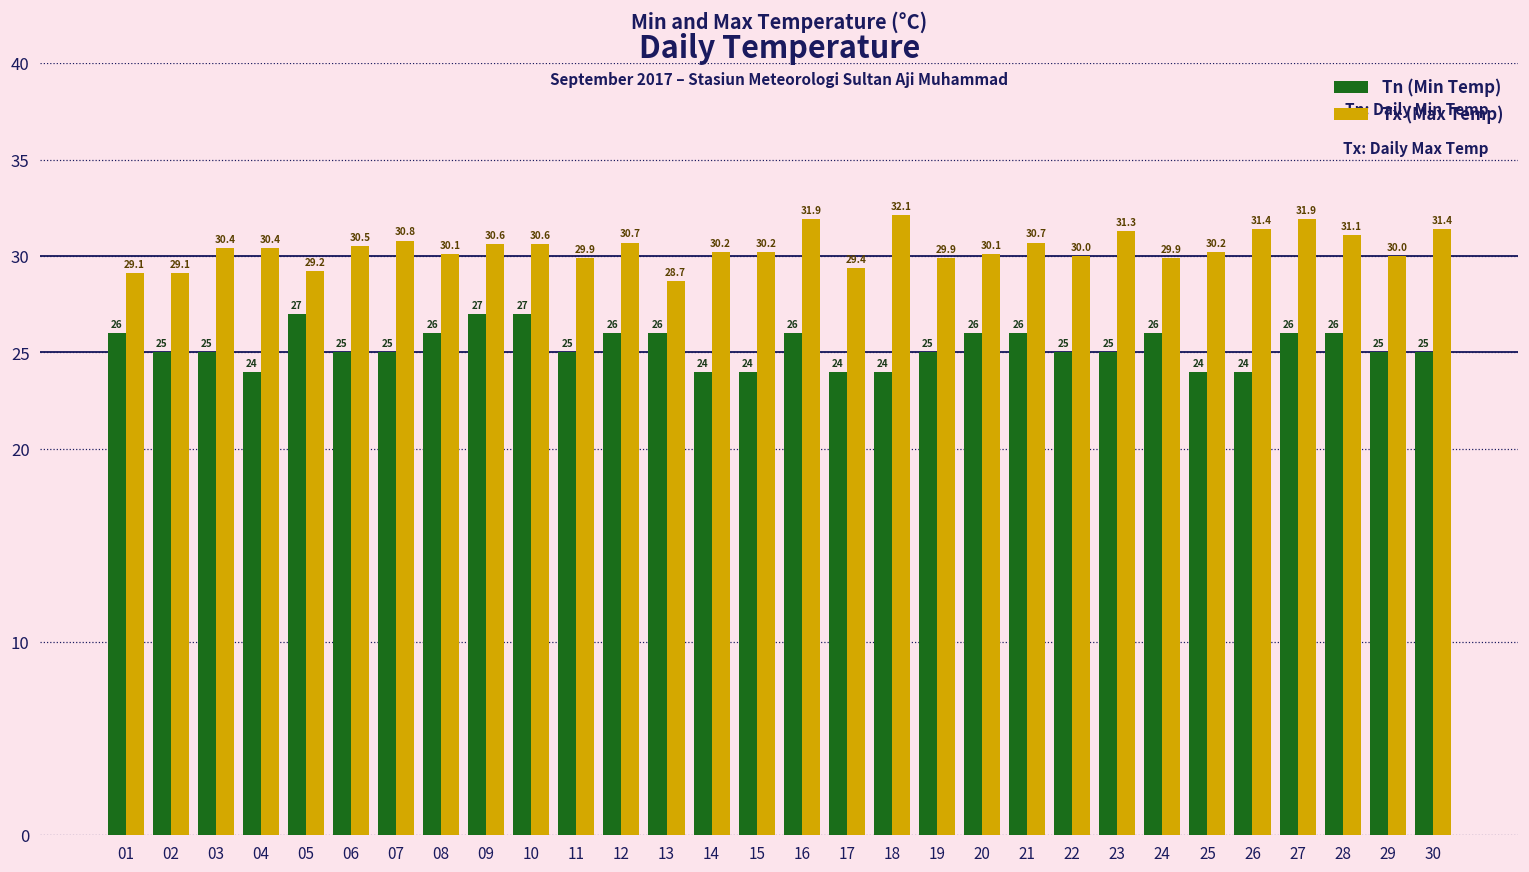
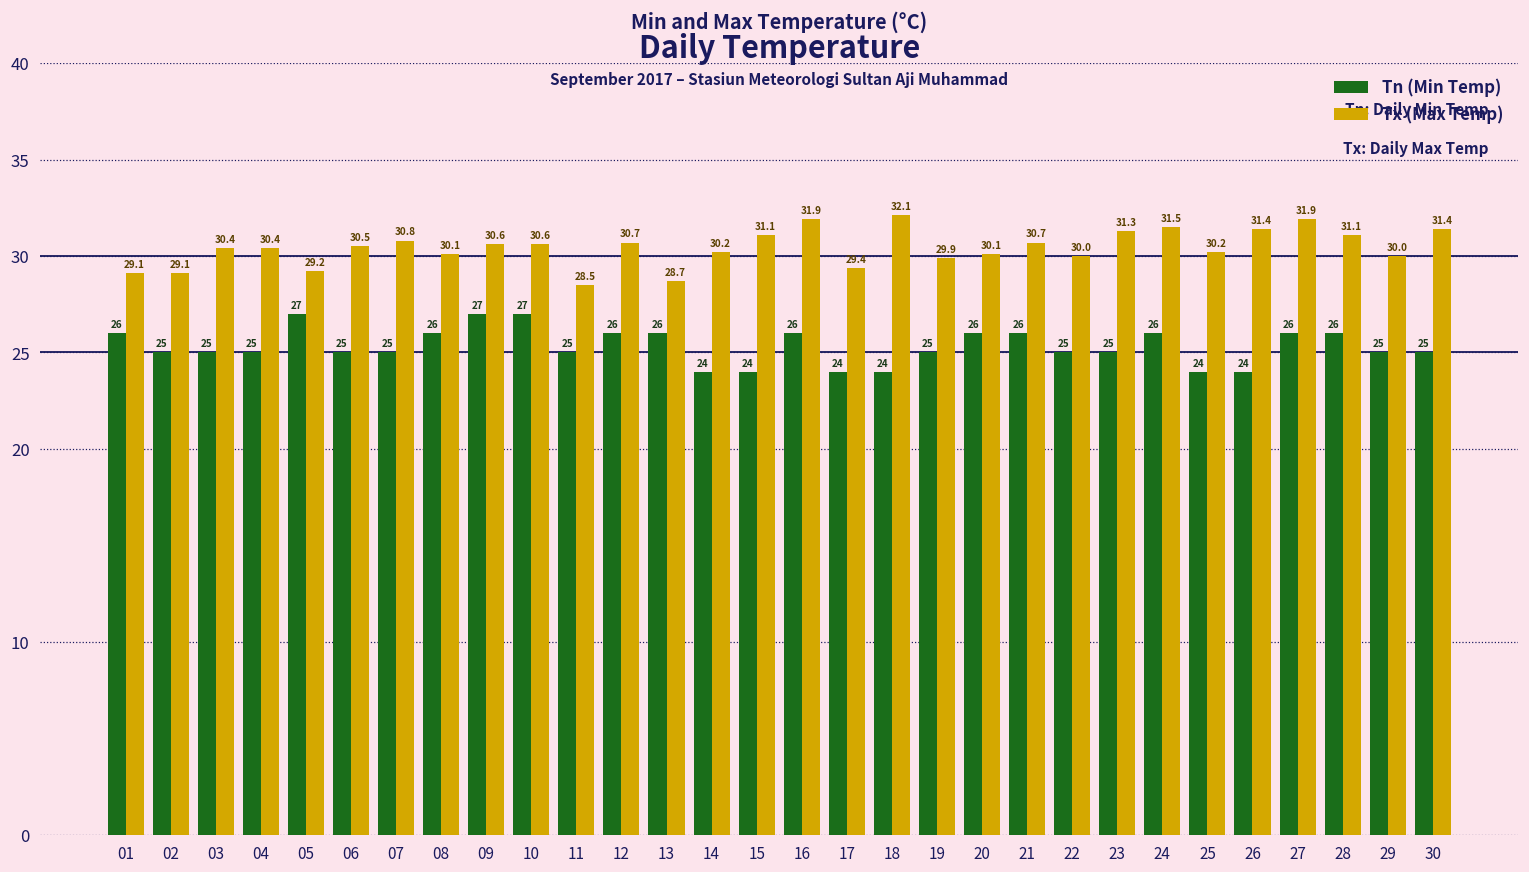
Tn (Min Temp), 04: 24 -> 25
Tx (Max Temp), 11: 29.9 -> 28.5
Tx (Max Temp), 15: 30.2 -> 31.1
Tx (Max Temp), 24: 29.9 -> 31.5
